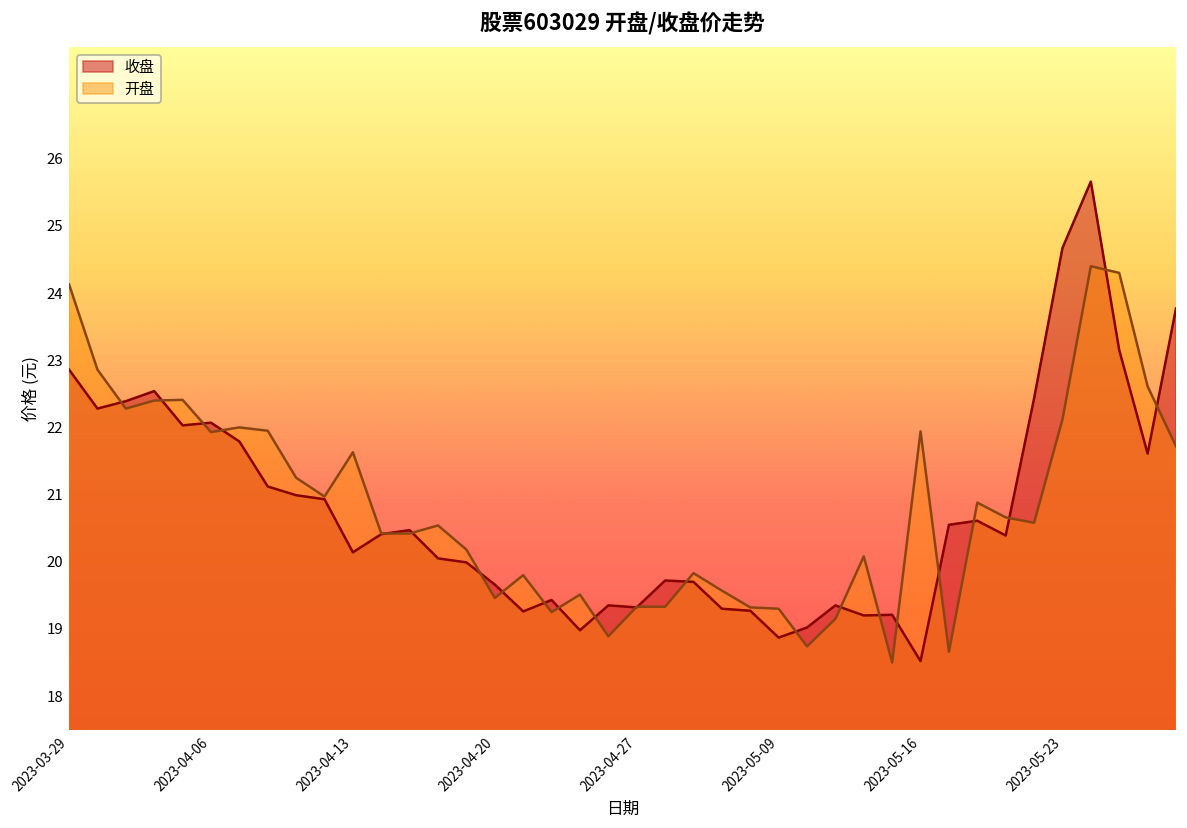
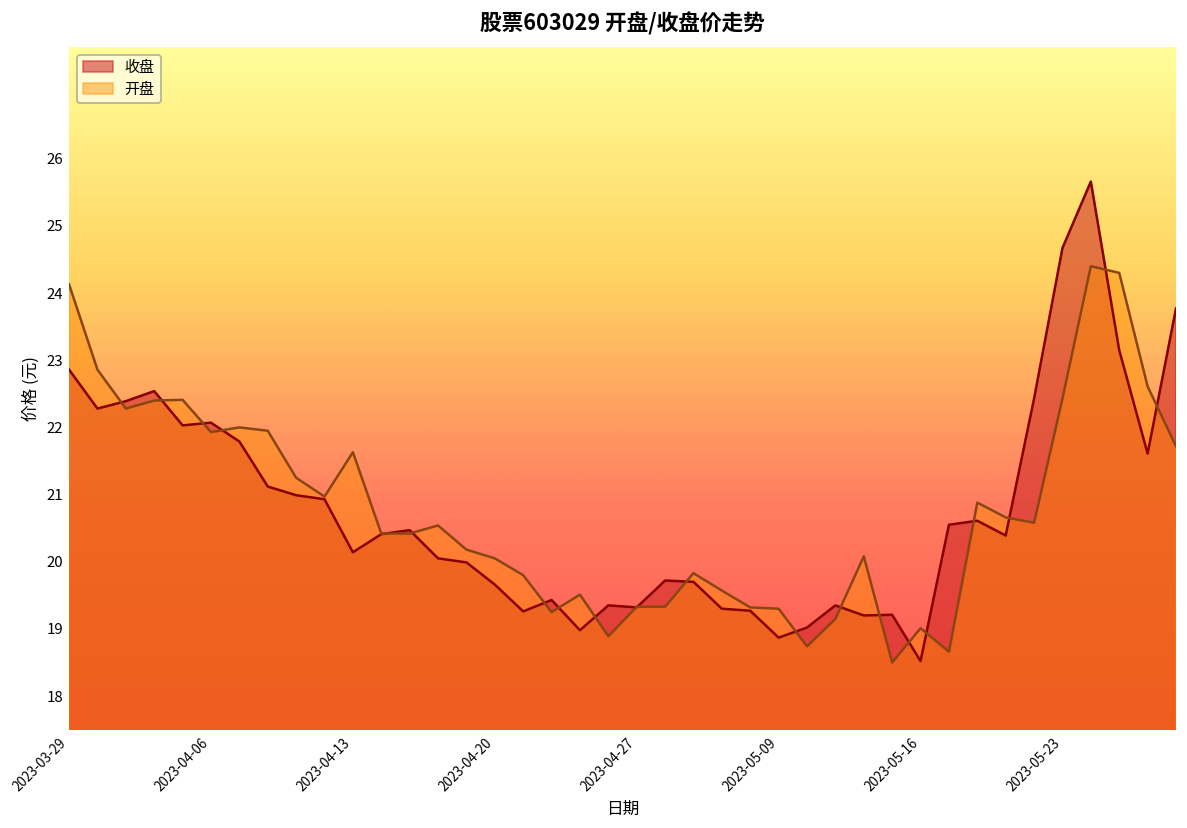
开盘, 2023-04-20: 19.5 -> 20.1
开盘, 2023-05-16: 21.9 -> 19.0
开盘, 2023-05-23: 22.1 -> 22.4
